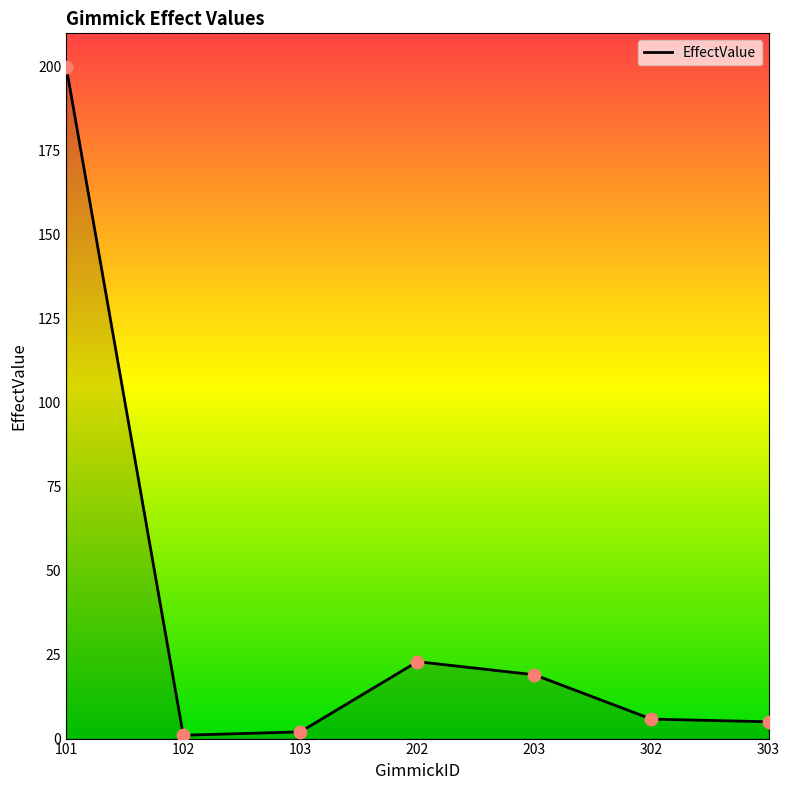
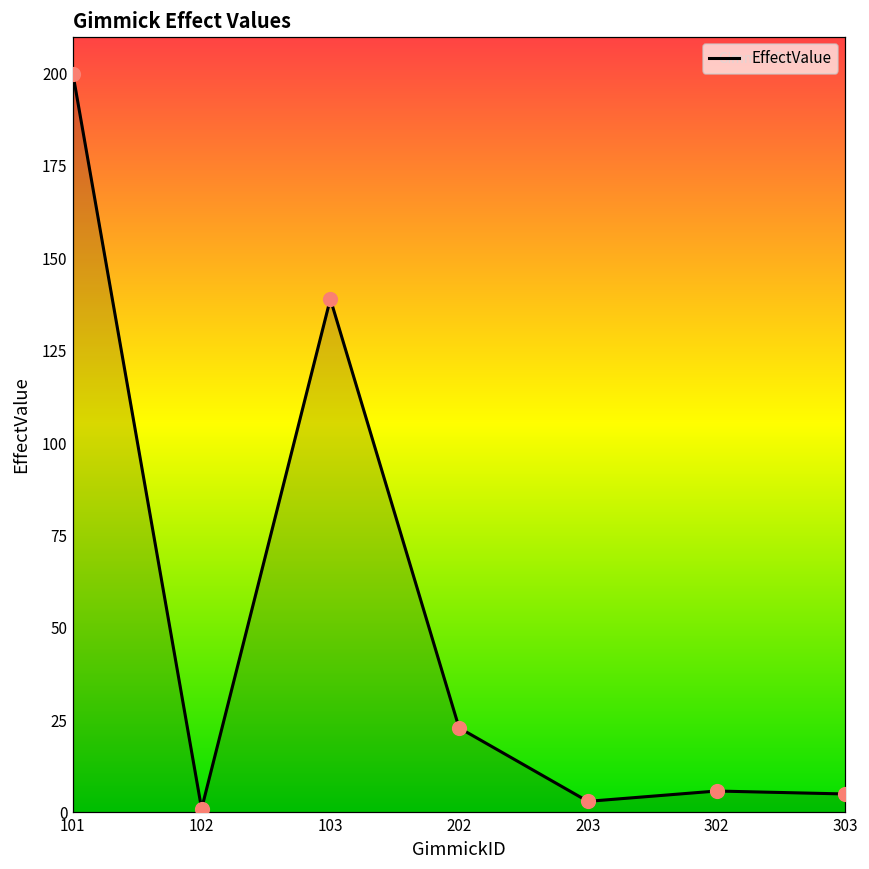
103: 2 -> 139
203: 19 -> 3
